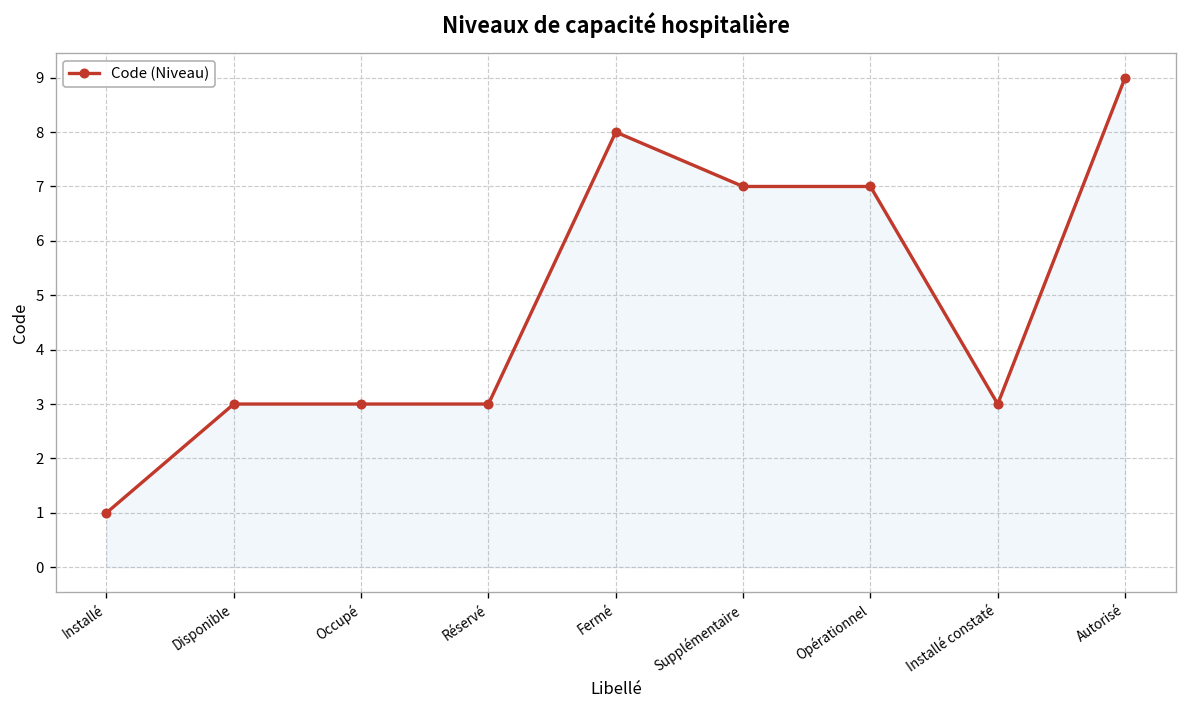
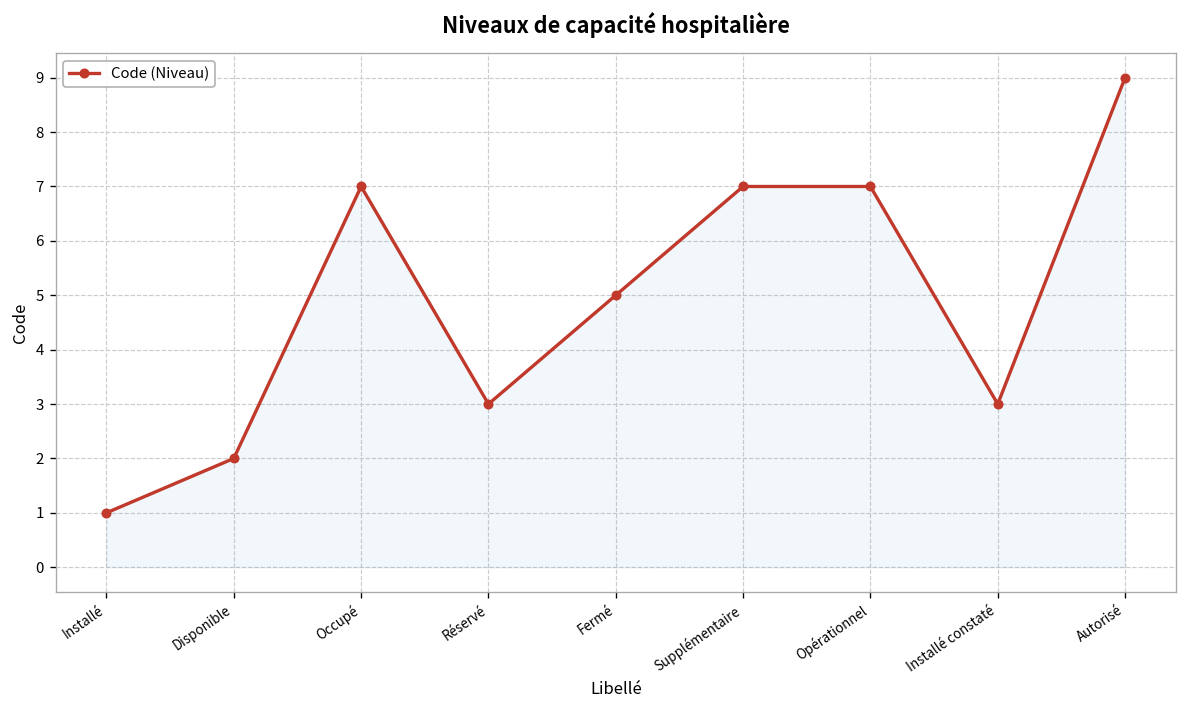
Disponible: 3 -> 2
Occupé: 3 -> 7
Fermé: 8 -> 5
